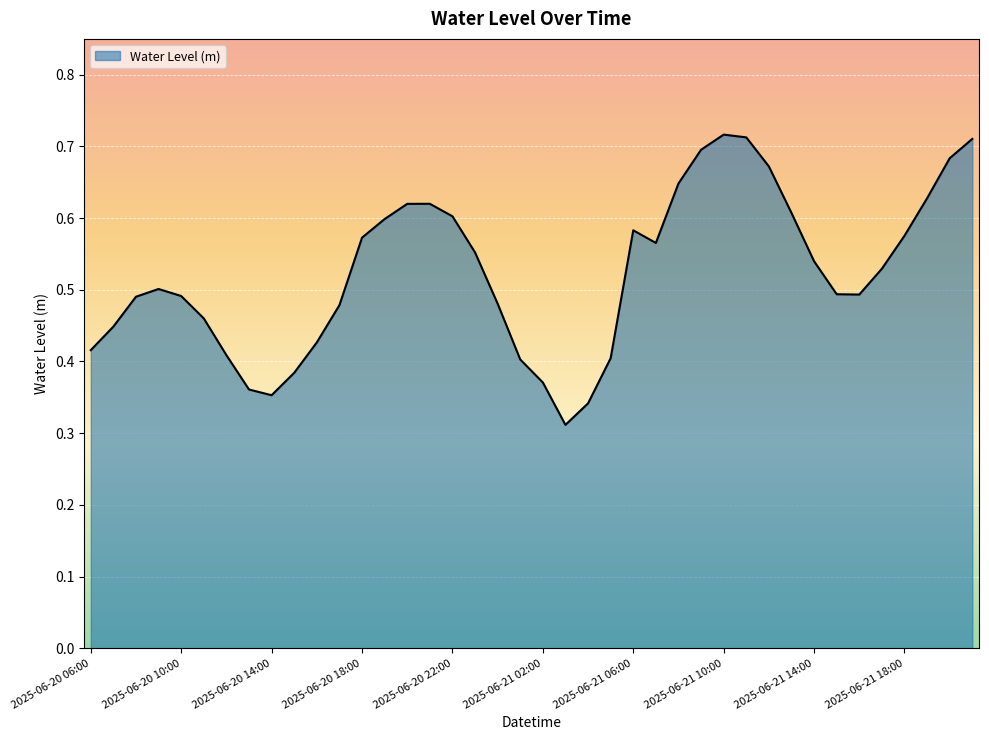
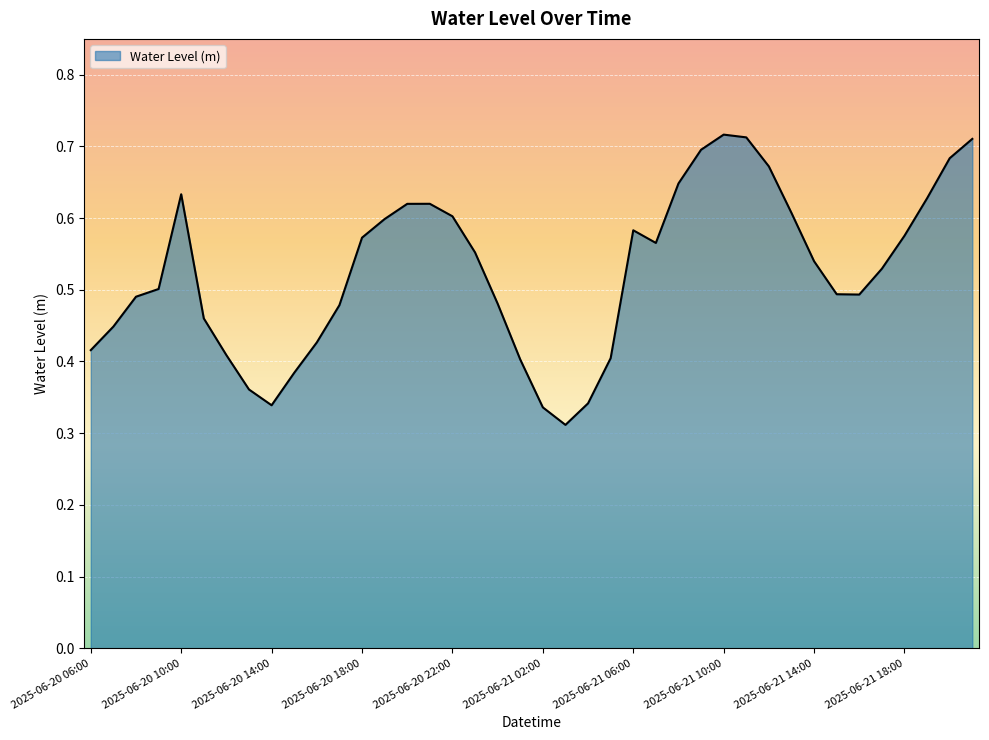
2025-06-20 10:00: 0.49 -> 0.63
2025-06-20 14:00: 0.35 -> 0.34
2025-06-21 02:00: 0.37 -> 0.34
